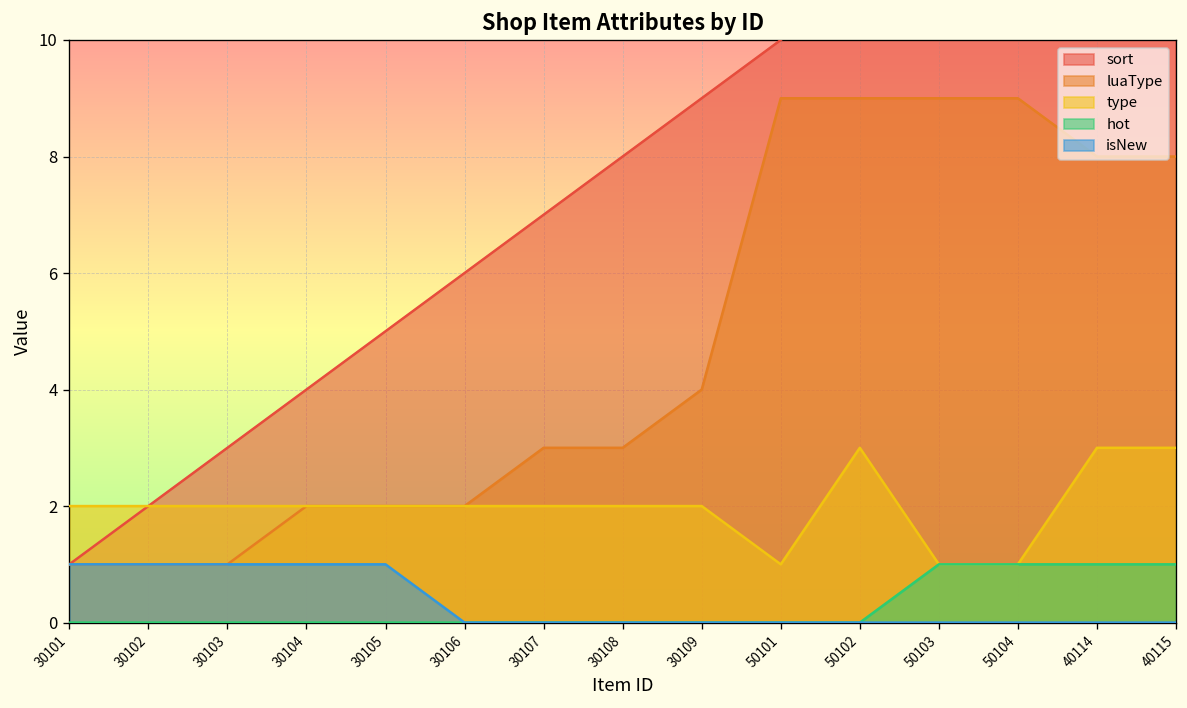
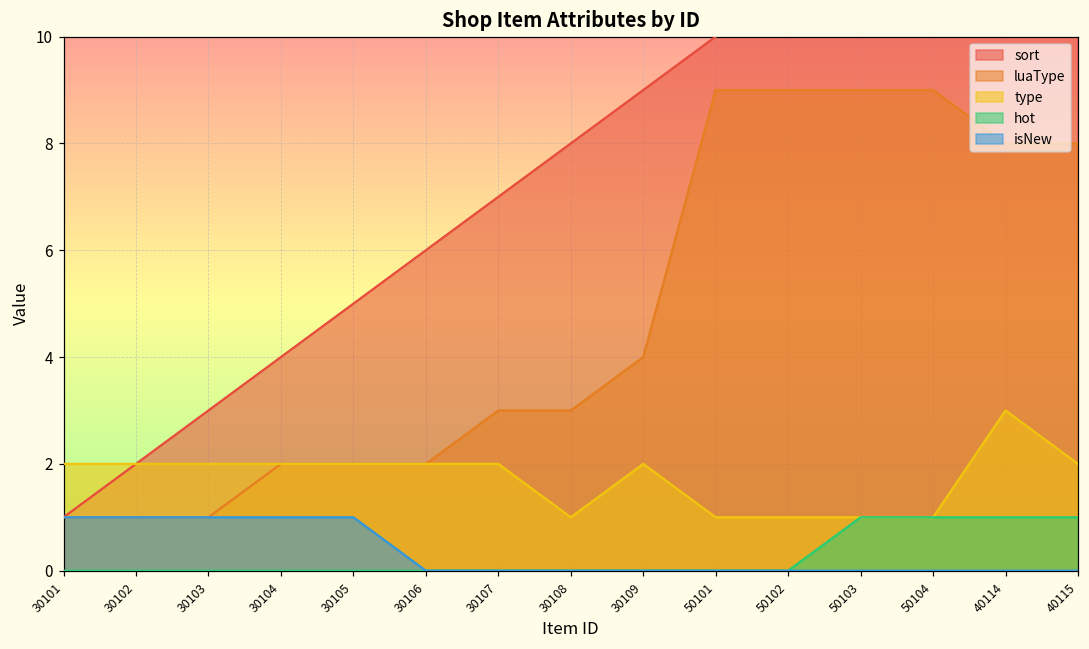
type, 30108: 2 -> 1
type, 50102: 3 -> 1
type, 40115: 3 -> 2
